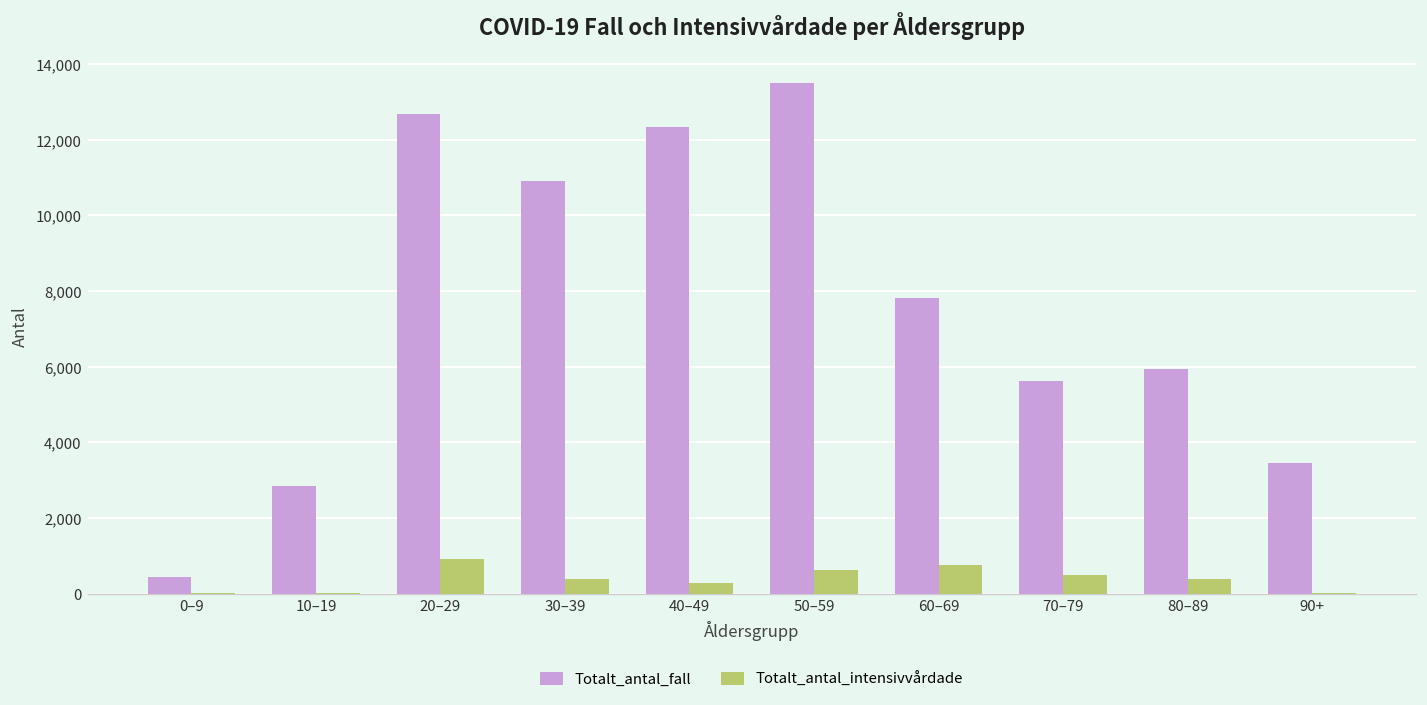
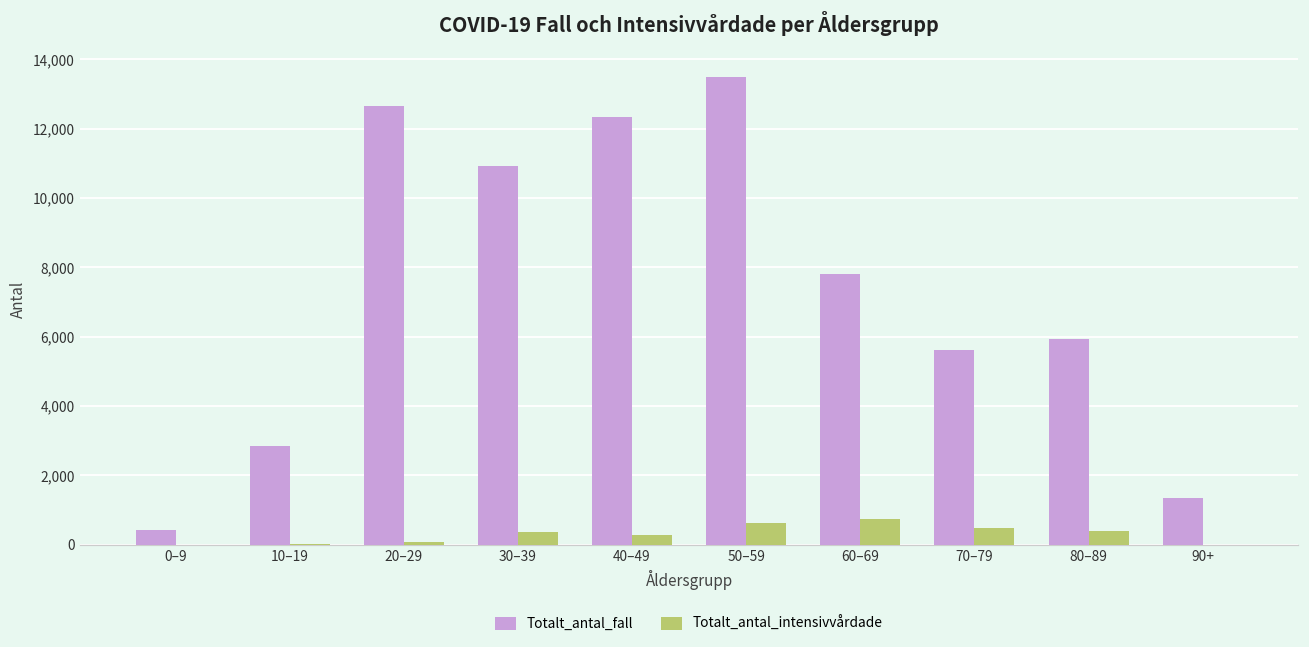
Totalt_antal_intensivvårdade, 20–29: 900 -> 100
Totalt_antal_fall, 90+: 3,500 -> 1,400
